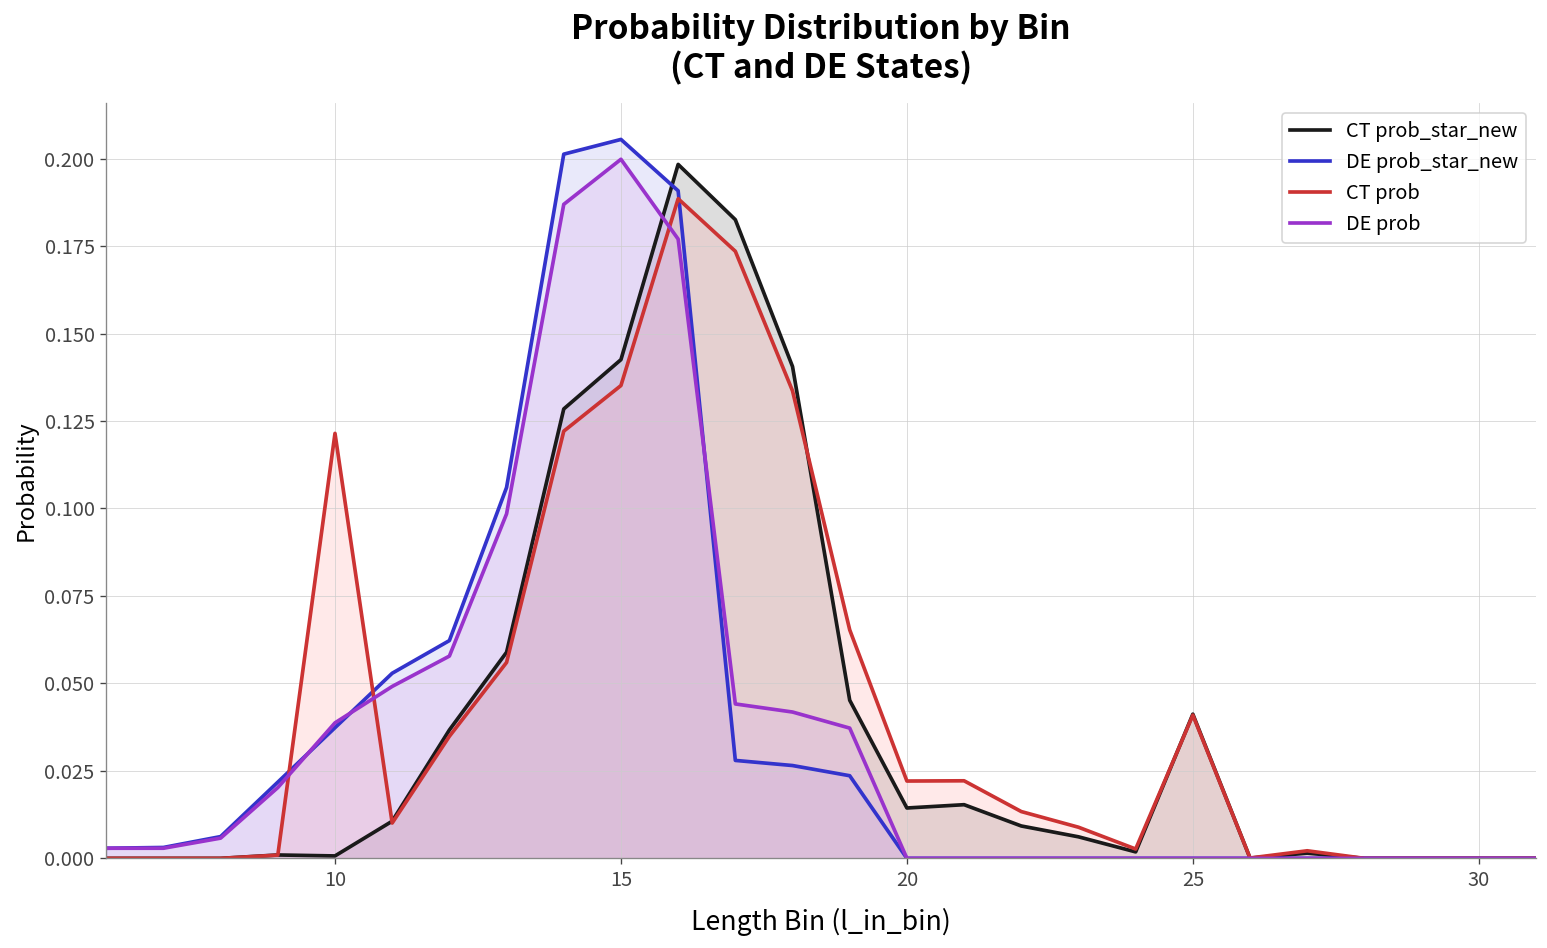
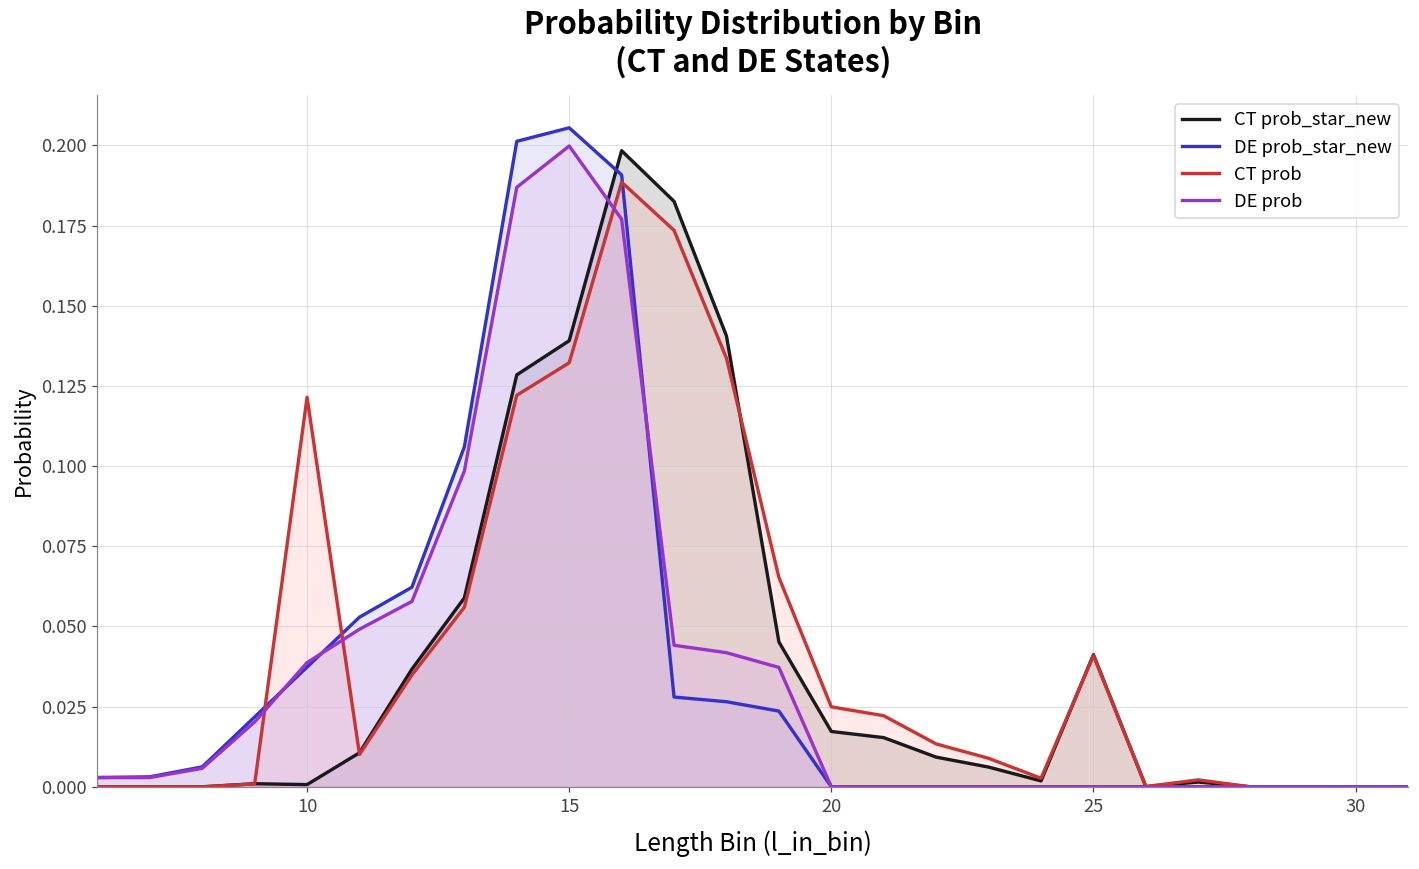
CT prob_star_new, 15: 0.143 -> 0.139
CT prob, 15: 0.135 -> 0.132
CT prob_star_new, 20: 0.014 -> 0.017
CT prob, 20: 0.022 -> 0.025
